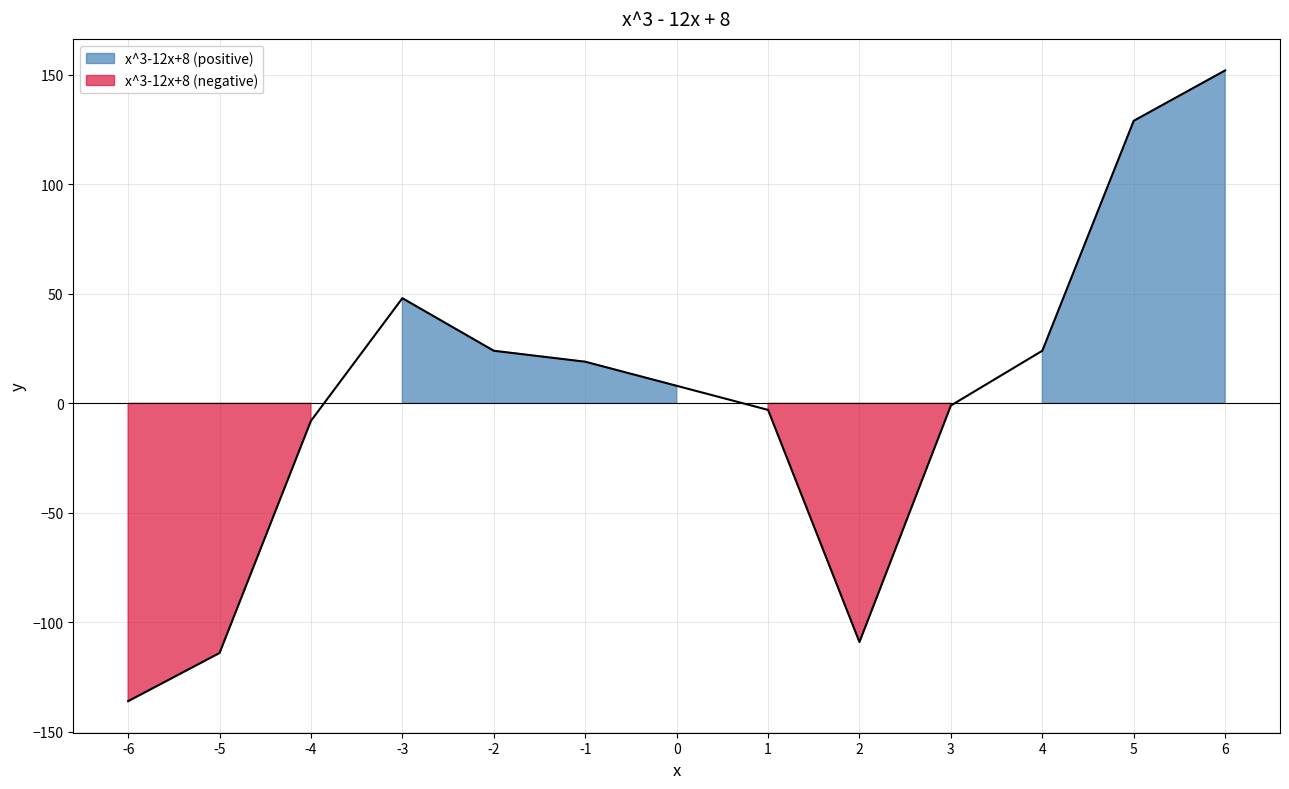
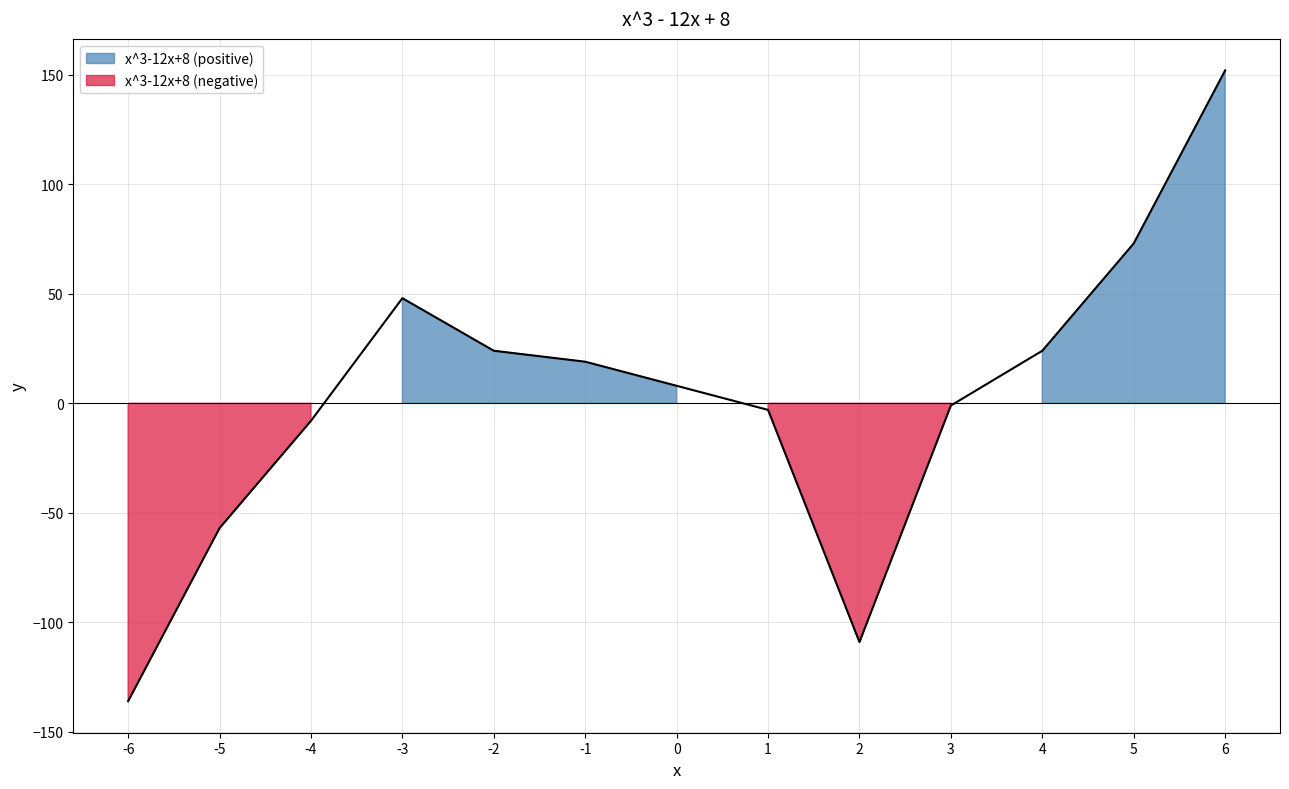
-5: -114 -> -57
5: 129 -> 73
